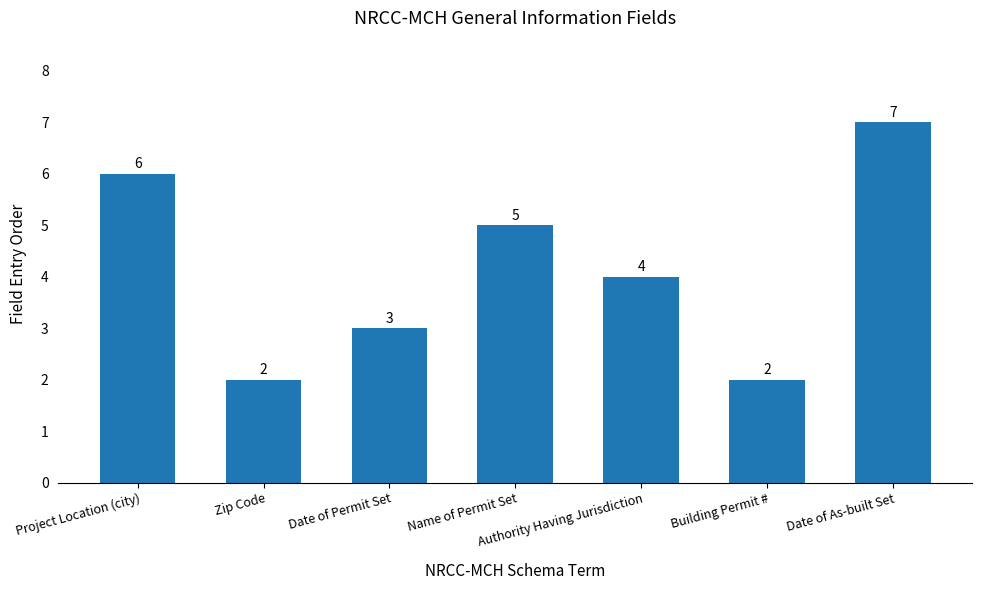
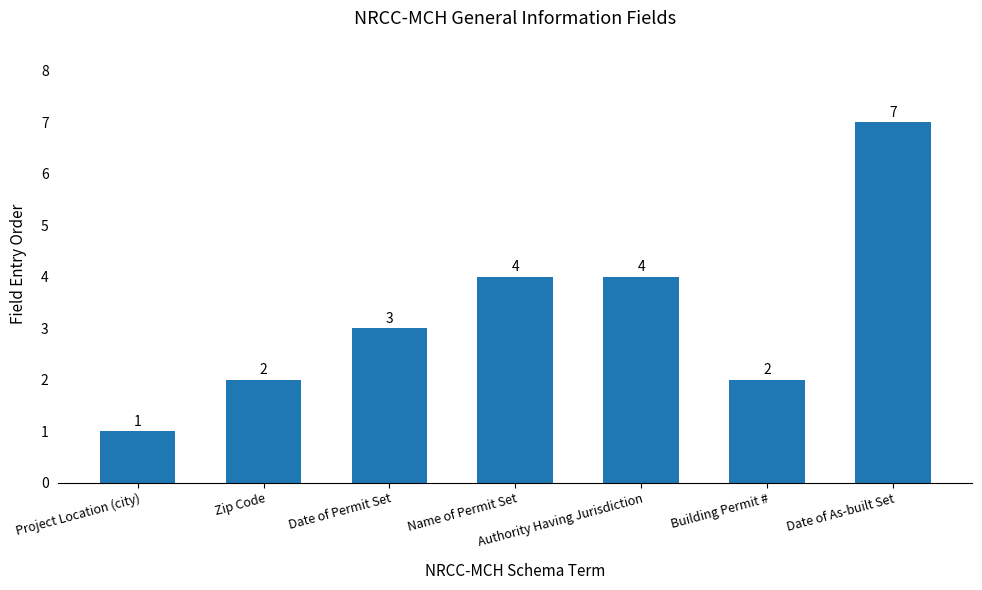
Project Location (city): 6 -> 1
Name of Permit Set: 5 -> 4
